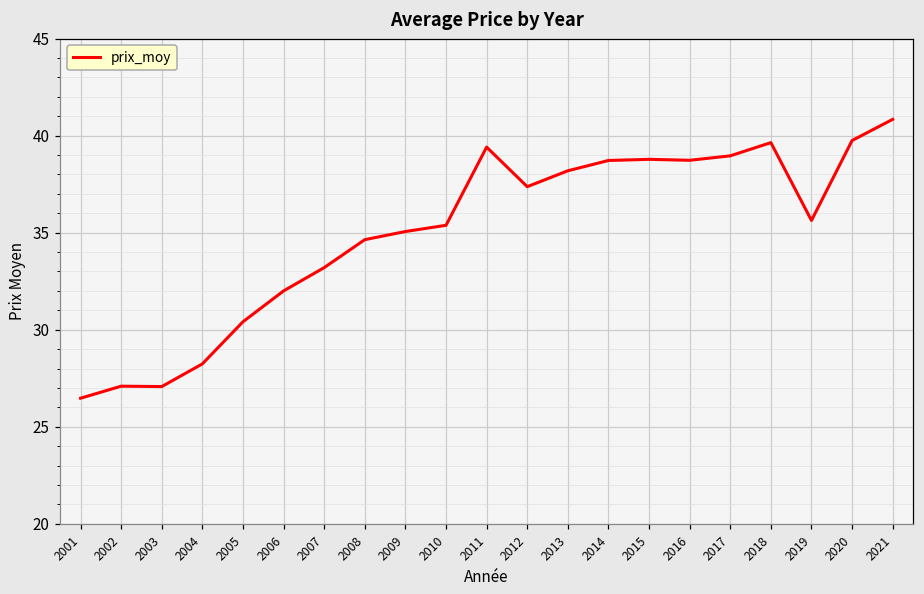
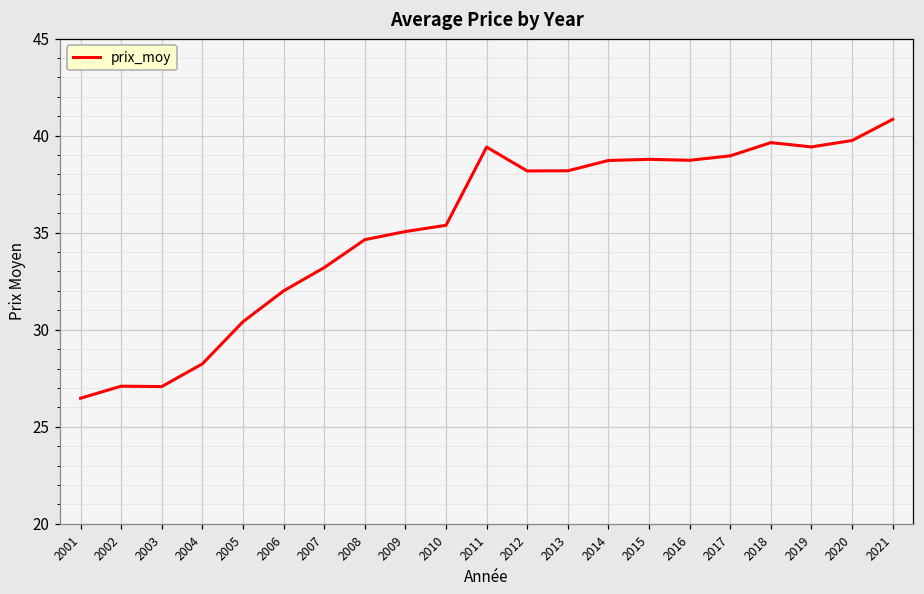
2012: 37.4 -> 38.2
2019: 35.6 -> 39.4
